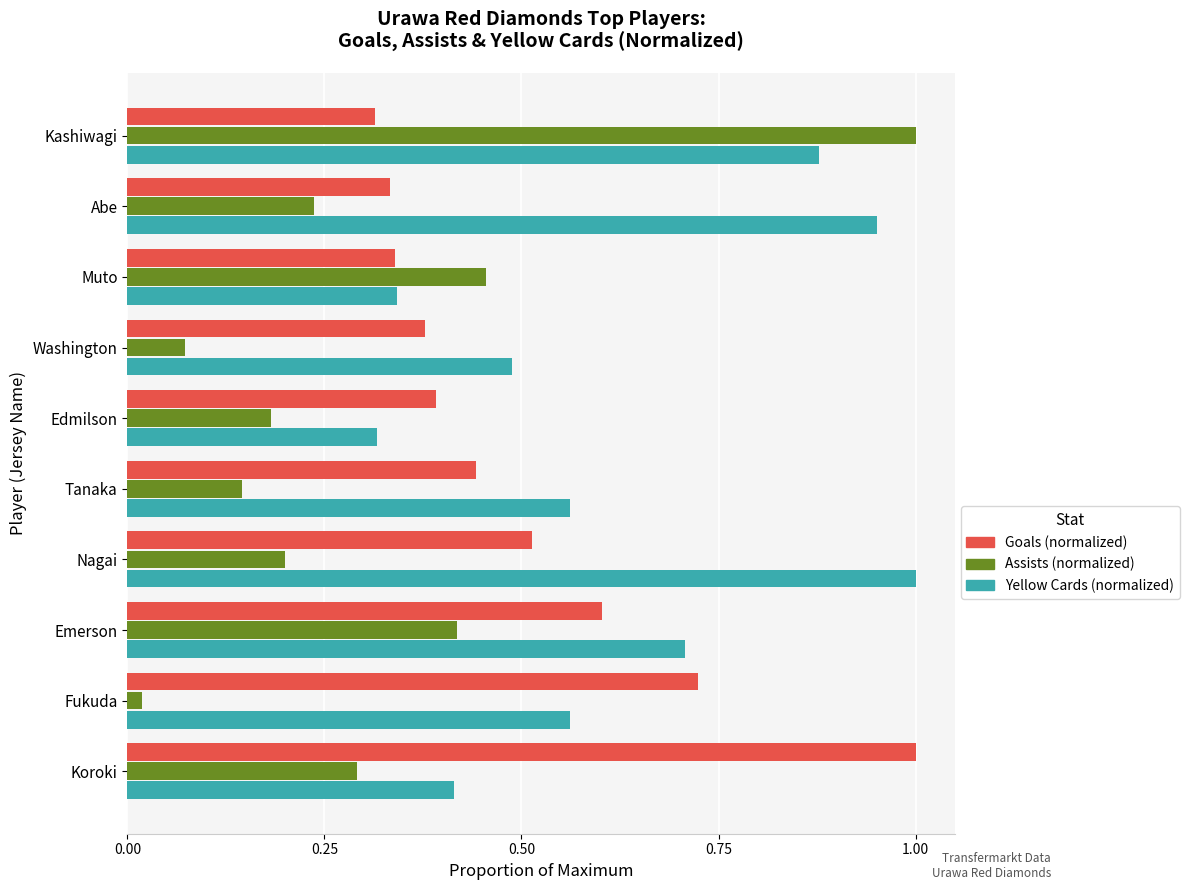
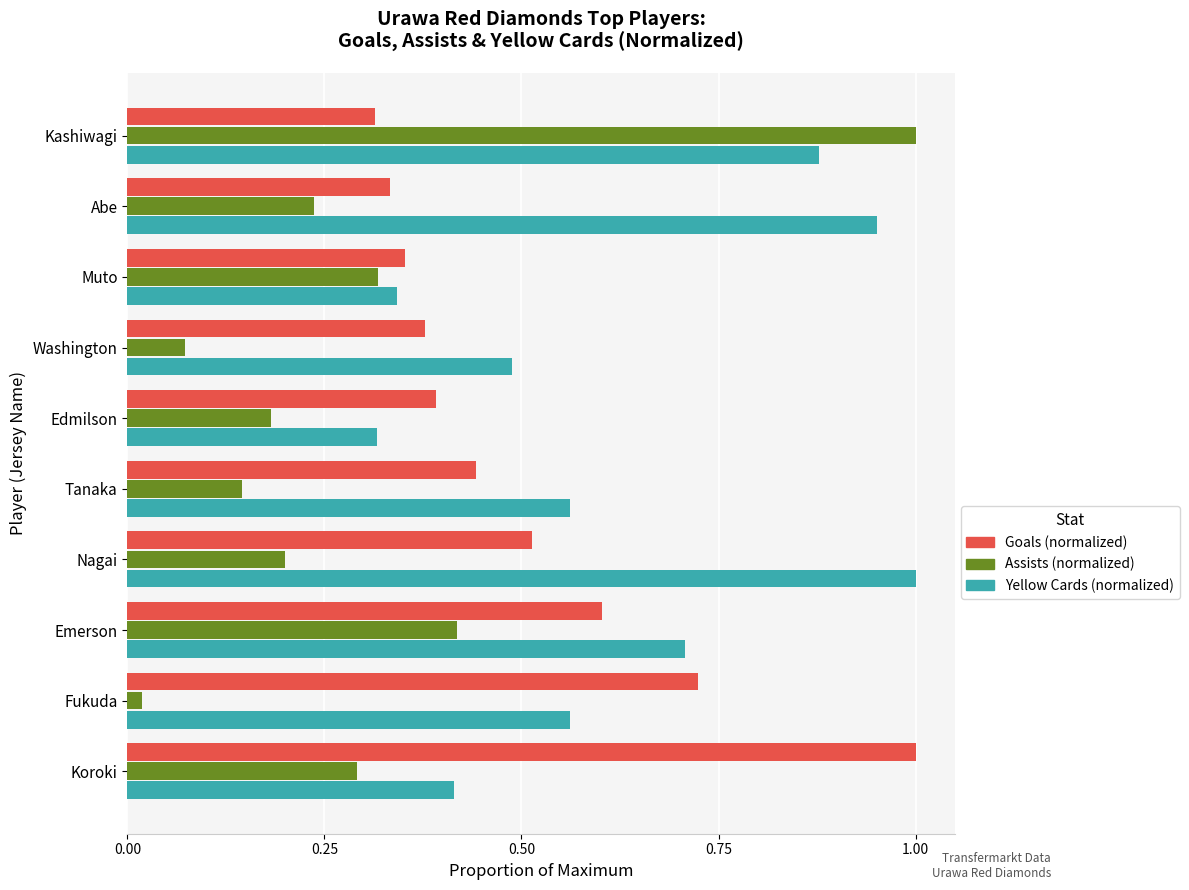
Goals (normalized), Muto: 0.34 -> 0.35
Assists (normalized), Muto: 0.45 -> 0.32
